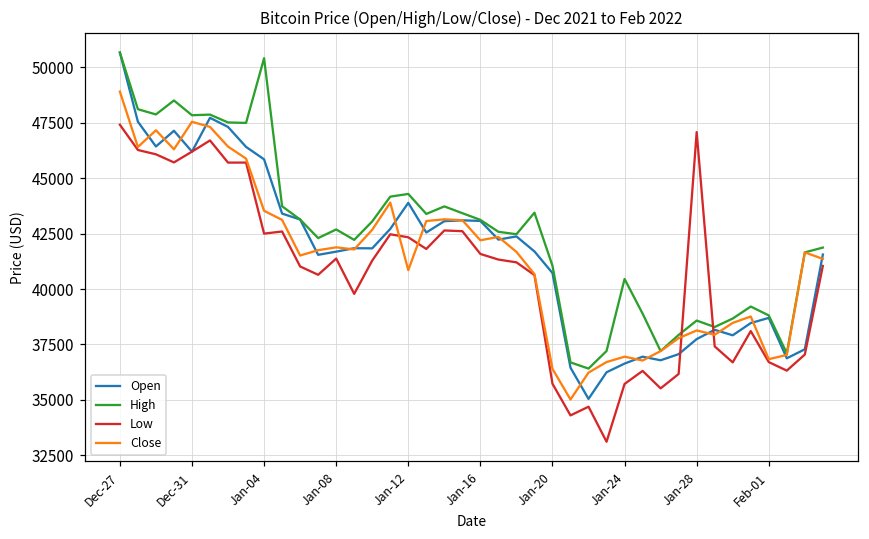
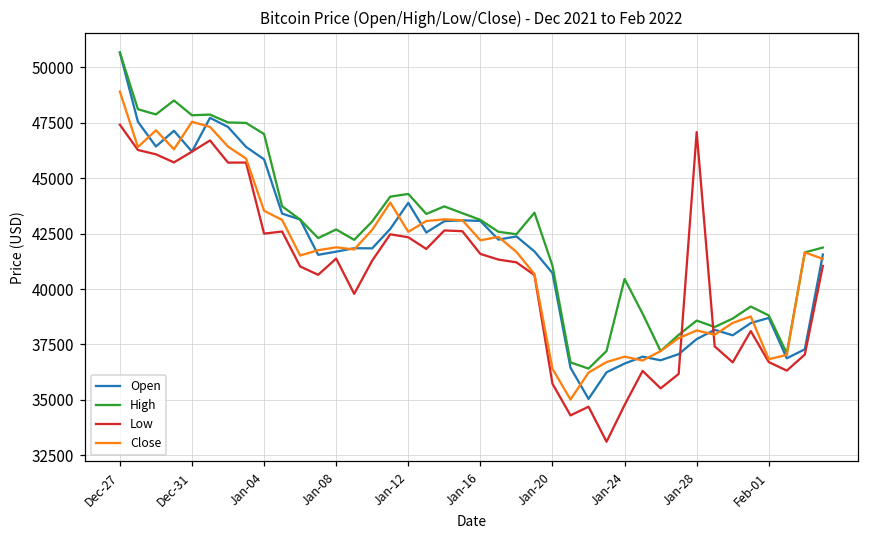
High, Jan-04: 50400 -> 47000
Close, Jan-12: 40900 -> 42600
Low, Jan-24: 35700 -> 34800
